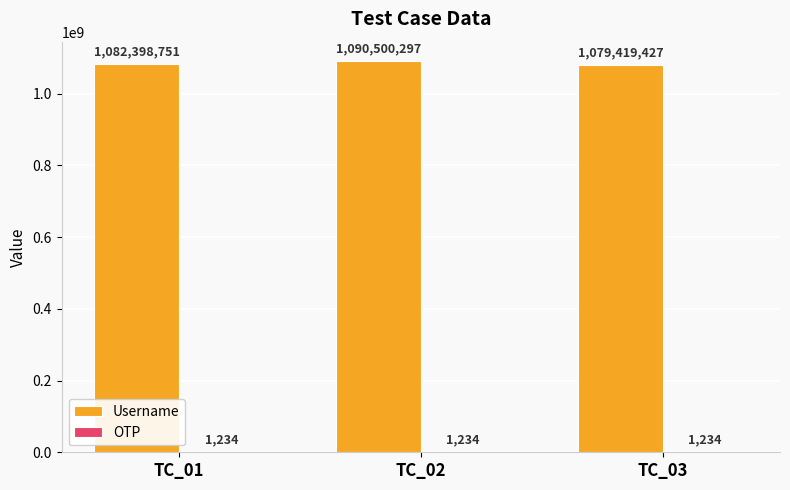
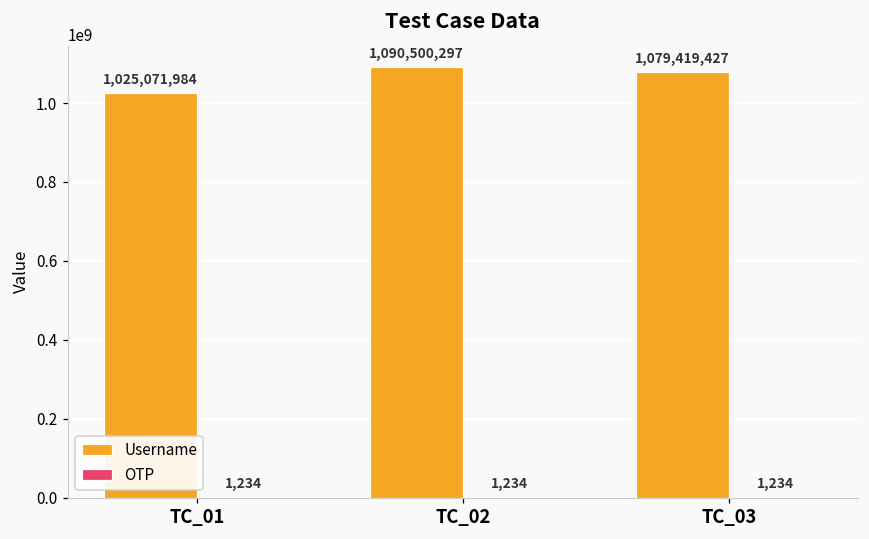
Username, TC_01: 1,082,398,751 -> 1,025,071,984
